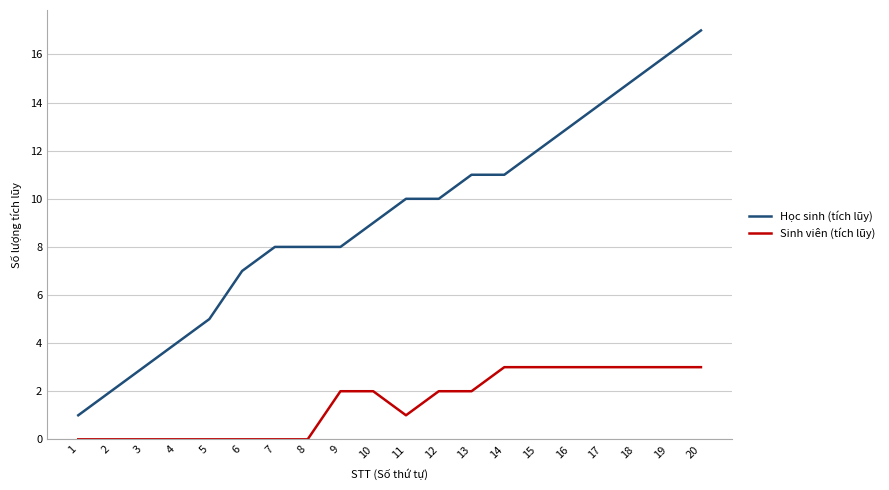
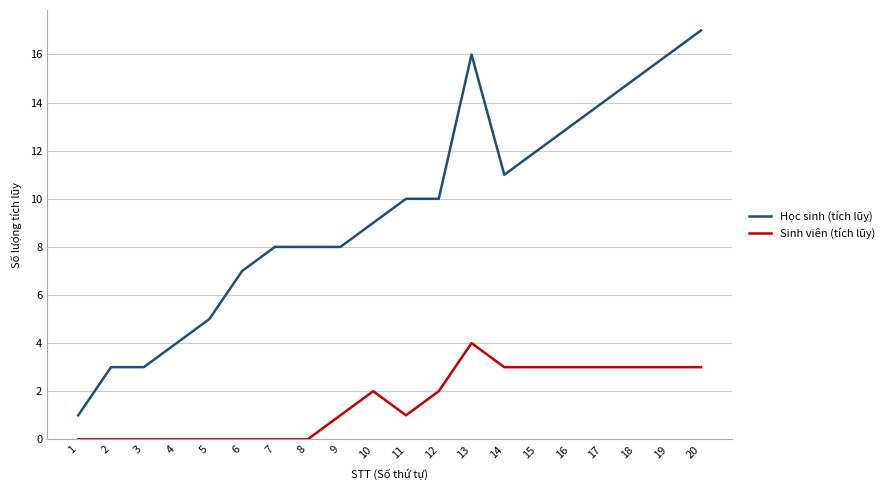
Học sinh (tích lũy), 2: 2 -> 3
Sinh viên (tích lũy), 9: 2 -> 1
Học sinh (tích lũy), 13: 11 -> 16
Sinh viên (tích lũy), 13: 2 -> 4
